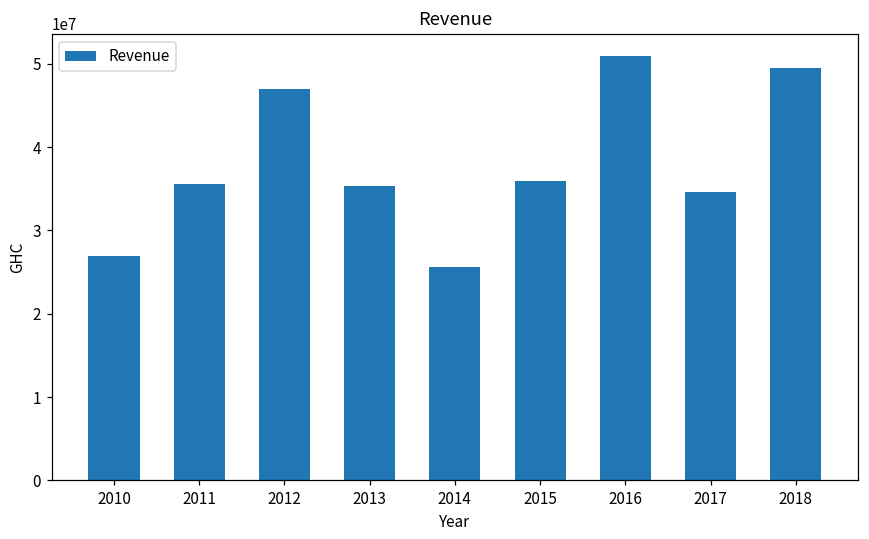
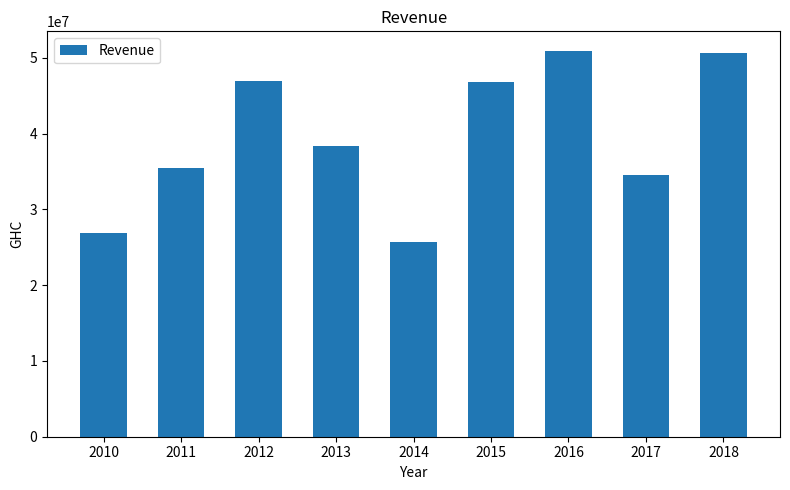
2013: 35000000 -> 38000000
2015: 36000000 -> 47000000
2018: 50000000 -> 51000000
